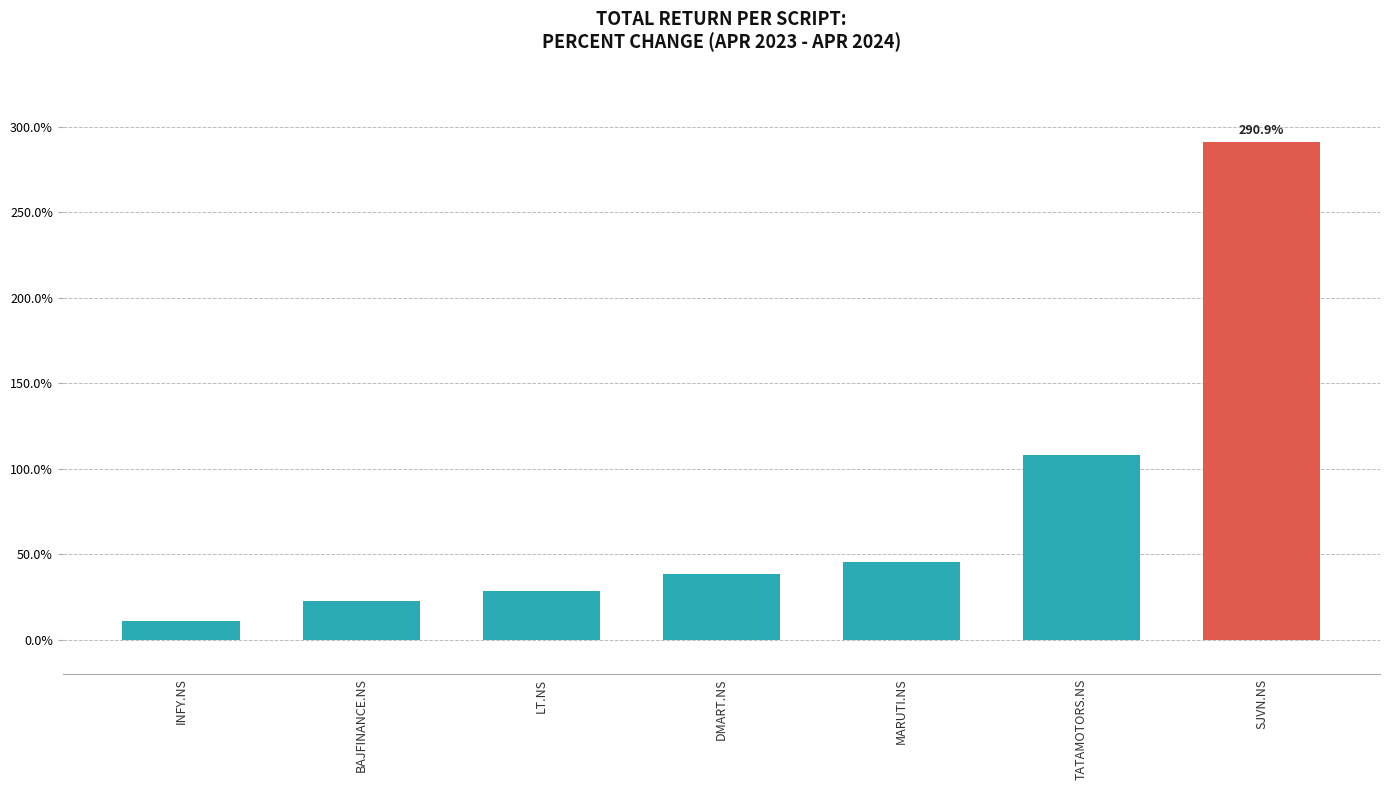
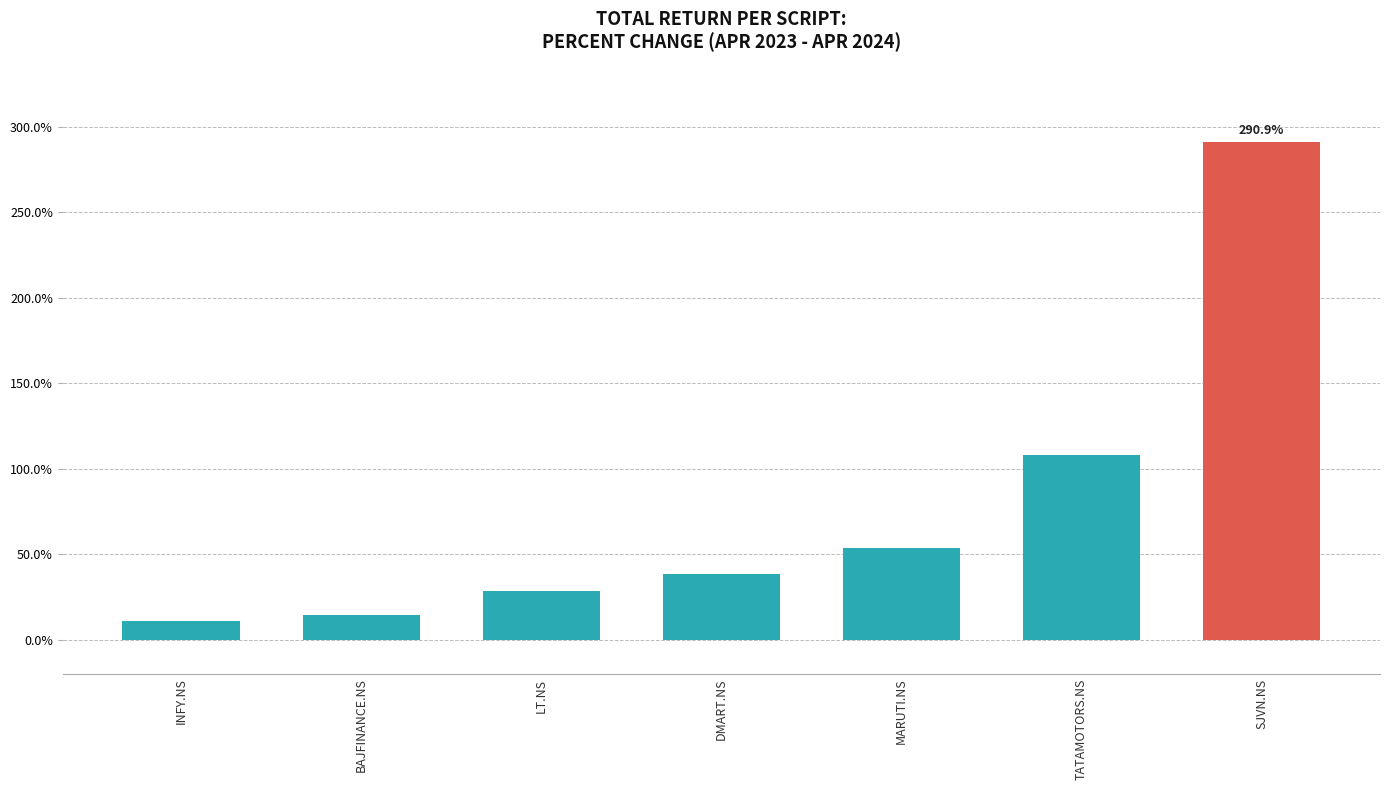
BAJFINANCE.NS: 22% -> 14%
MARUTI.NS: 45% -> 54%
